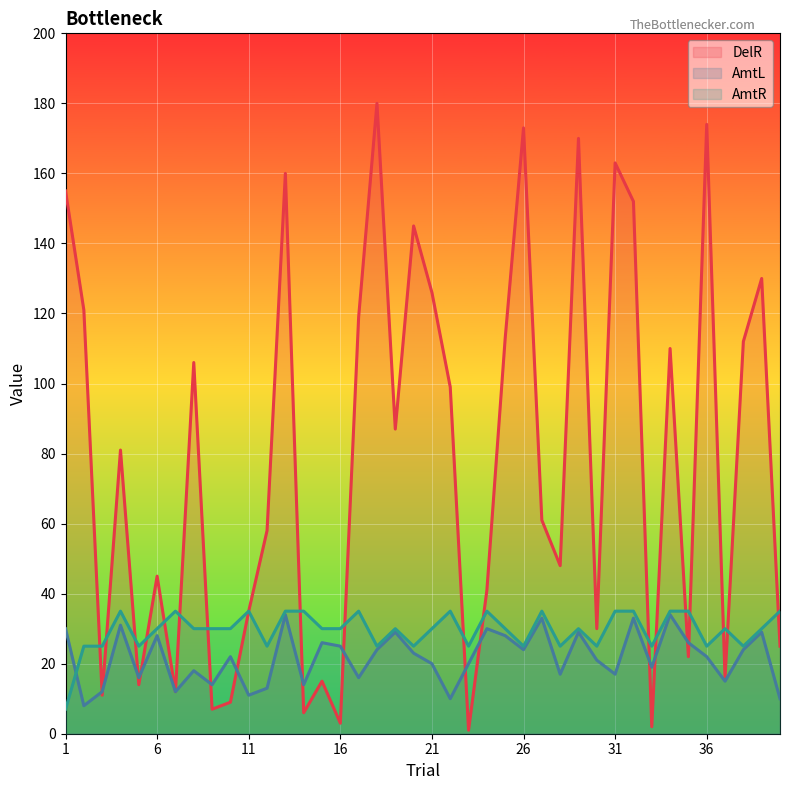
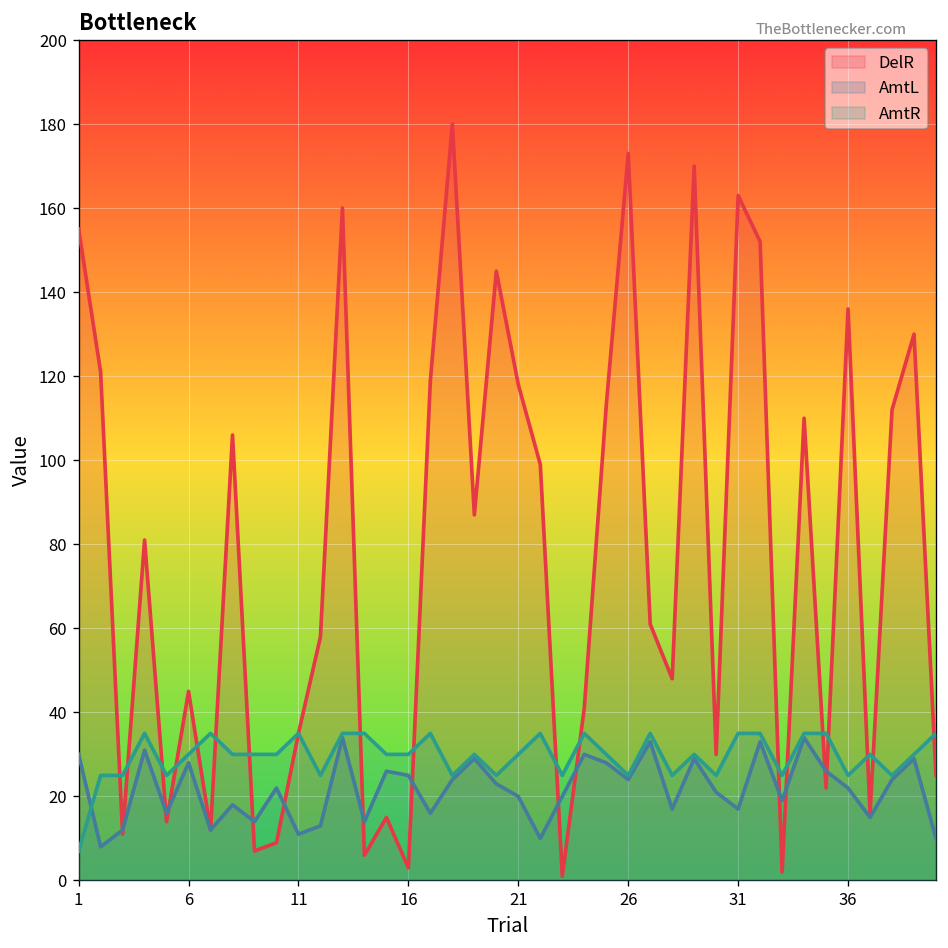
DelR, 21: 126 -> 118
DelR, 36: 174 -> 136
